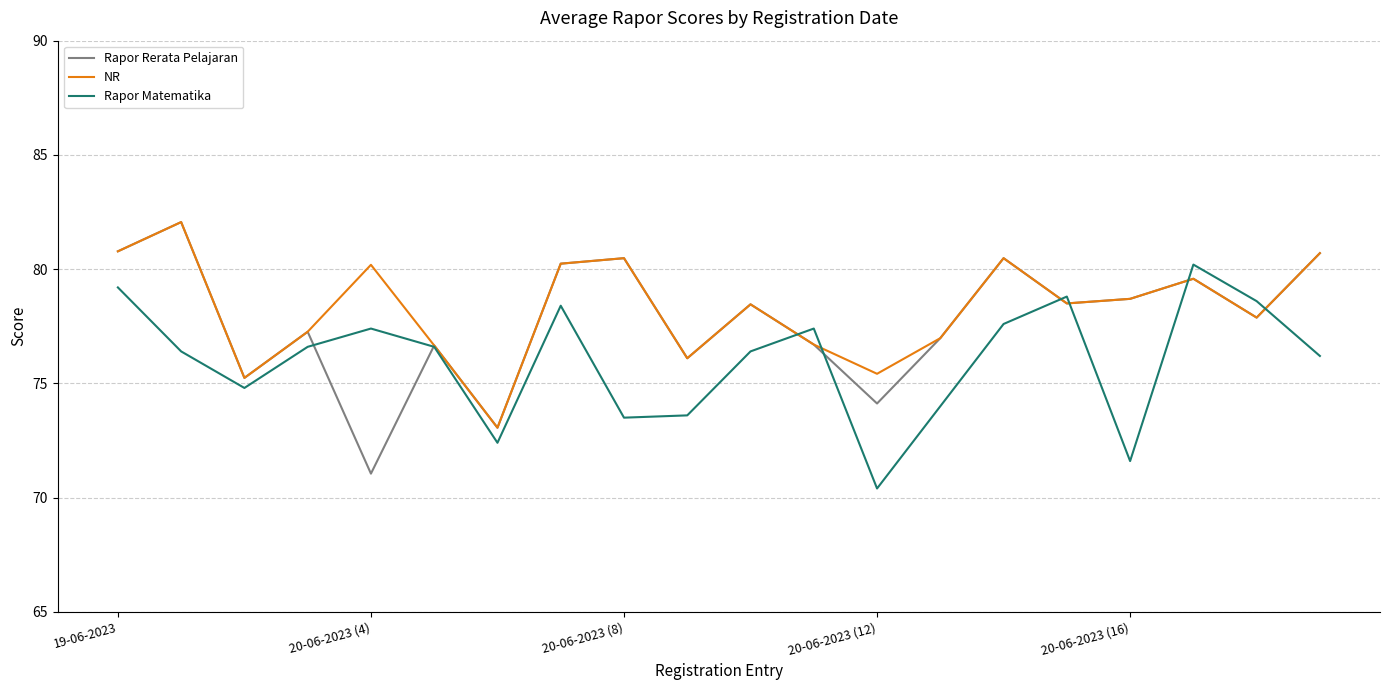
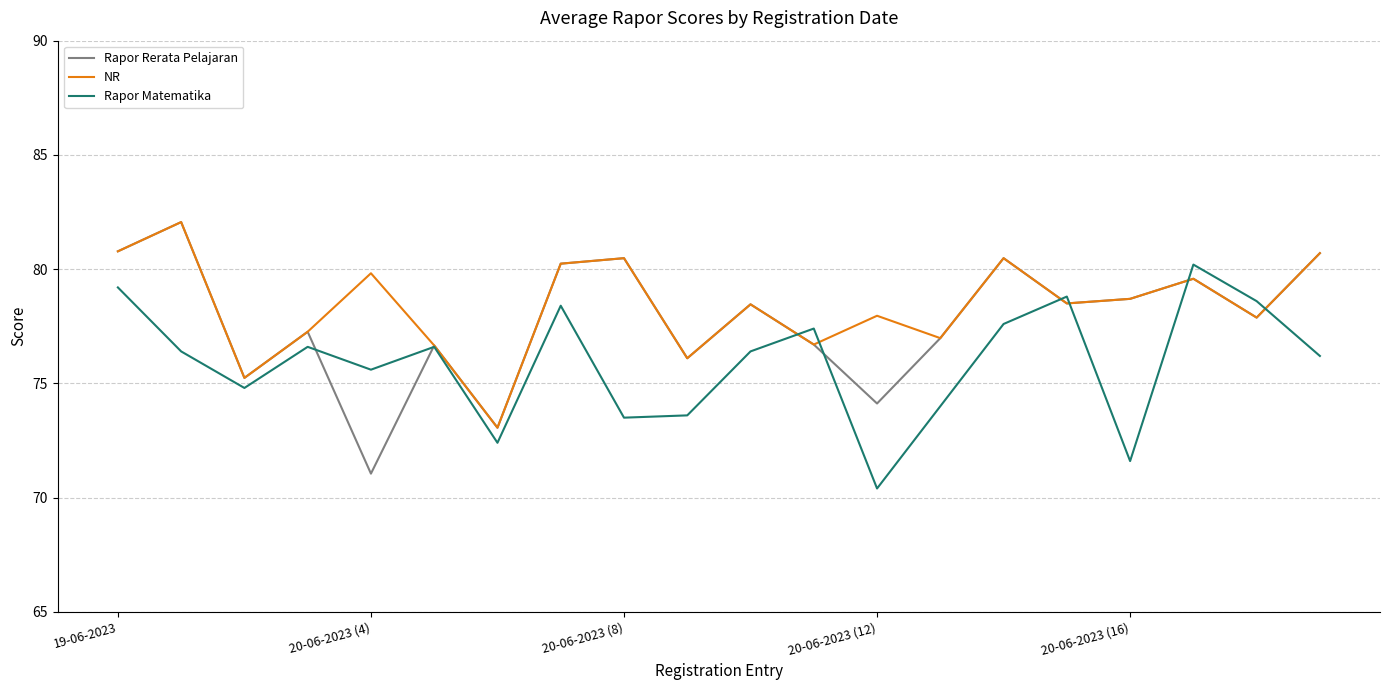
NR, 20-06-2023 (4): 80.2 -> 79.8
Rapor Matematika, 20-06-2023 (4): 77.4 -> 75.6
NR, 20-06-2023 (12): 75.4 -> 78.0
